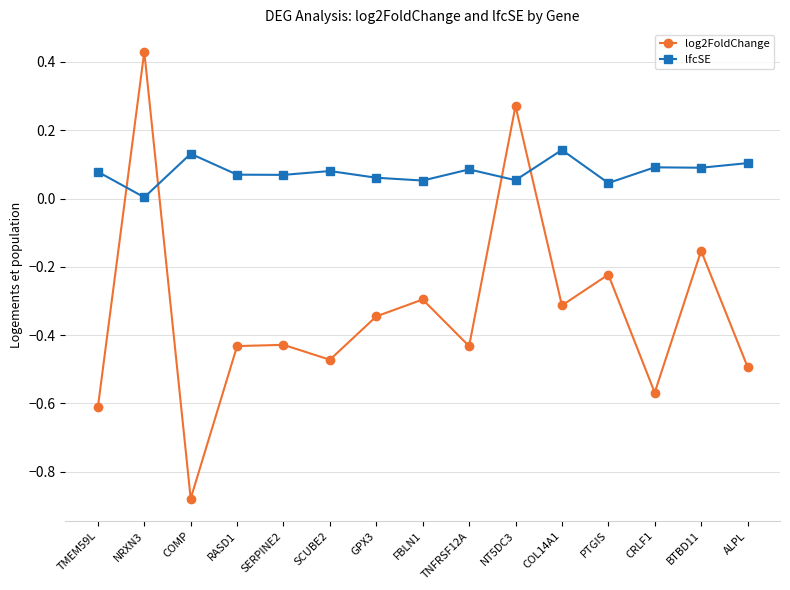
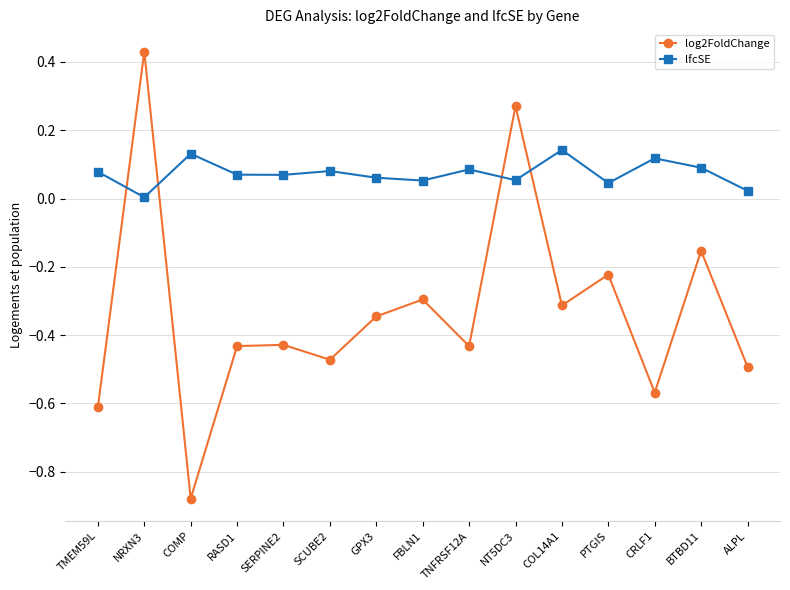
lfcSE, CRLF1: 0.09 -> 0.12
lfcSE, ALPL: 0.10 -> 0.02
